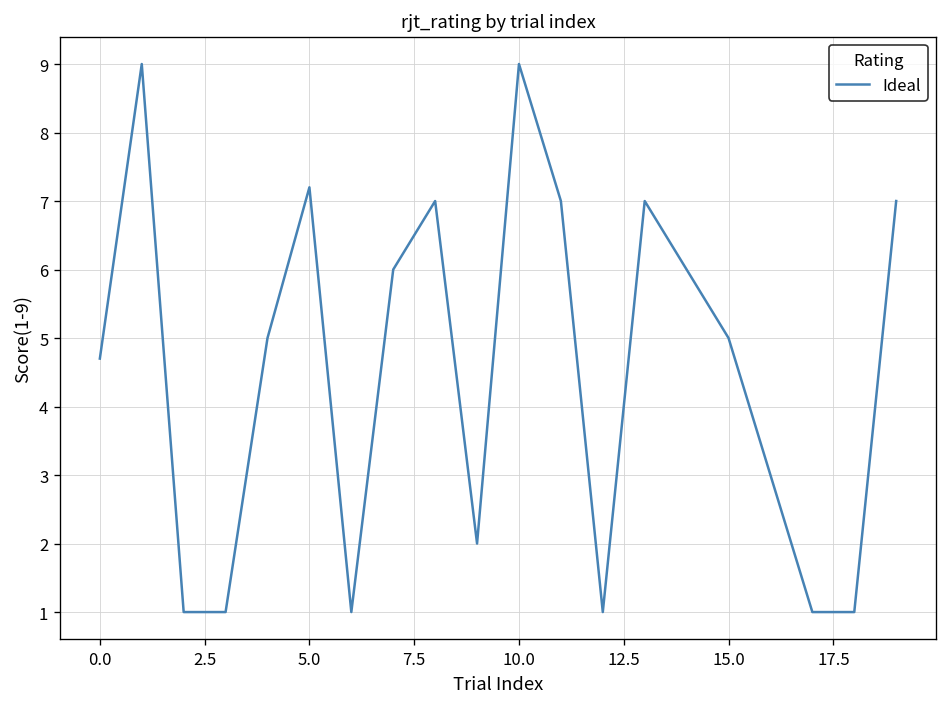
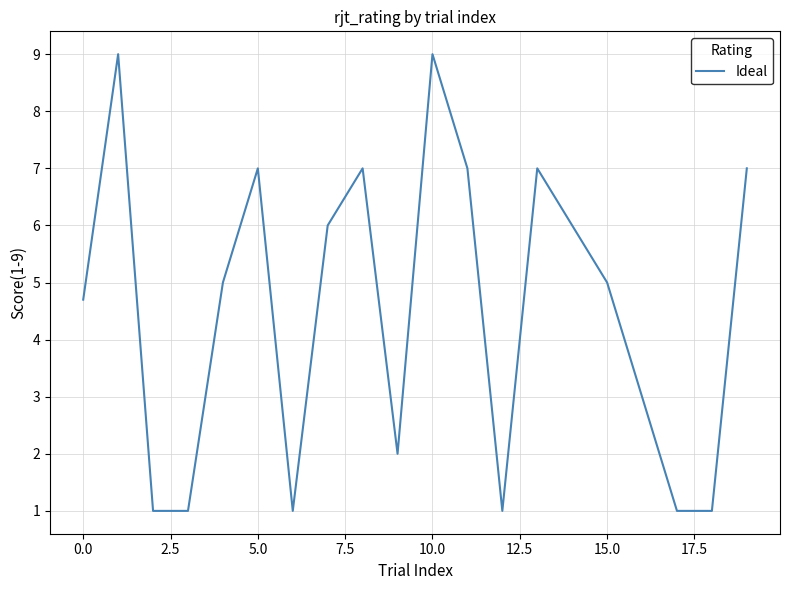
5.0: 7.2 -> 7.0
